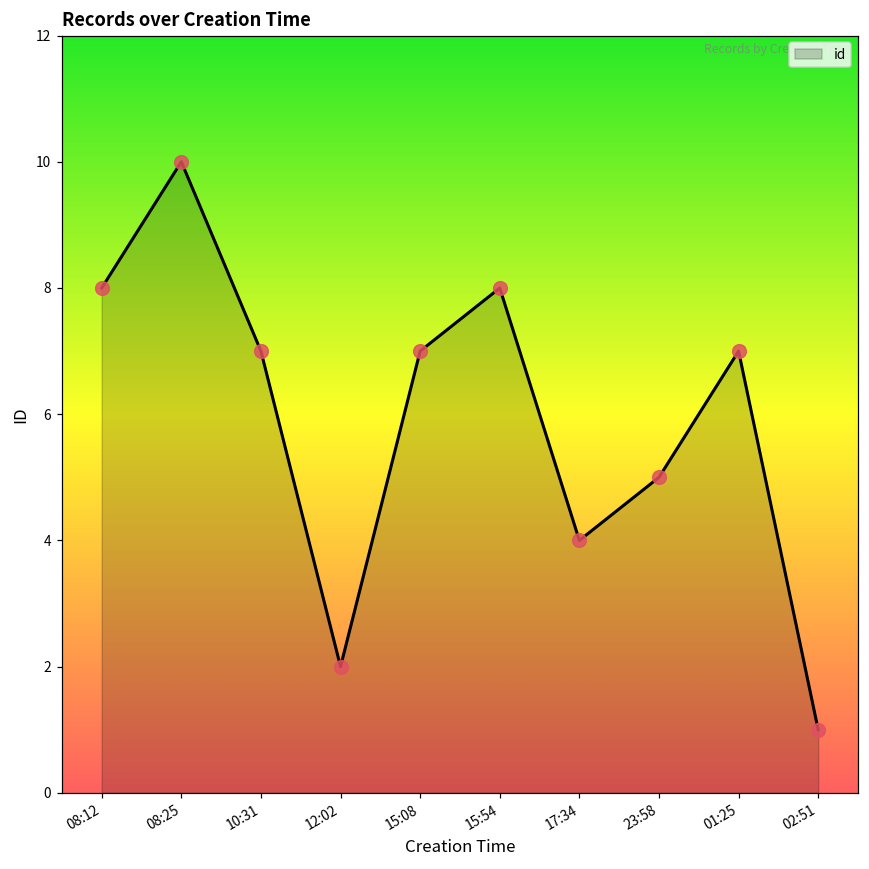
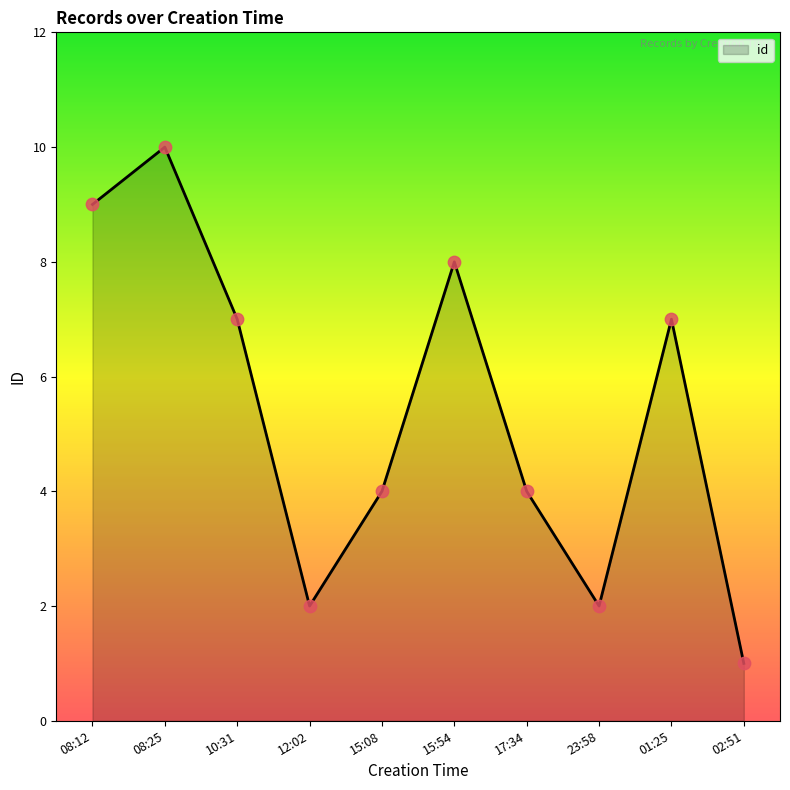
08:12: 8 -> 9
15:08: 7 -> 4
23:58: 5 -> 2
